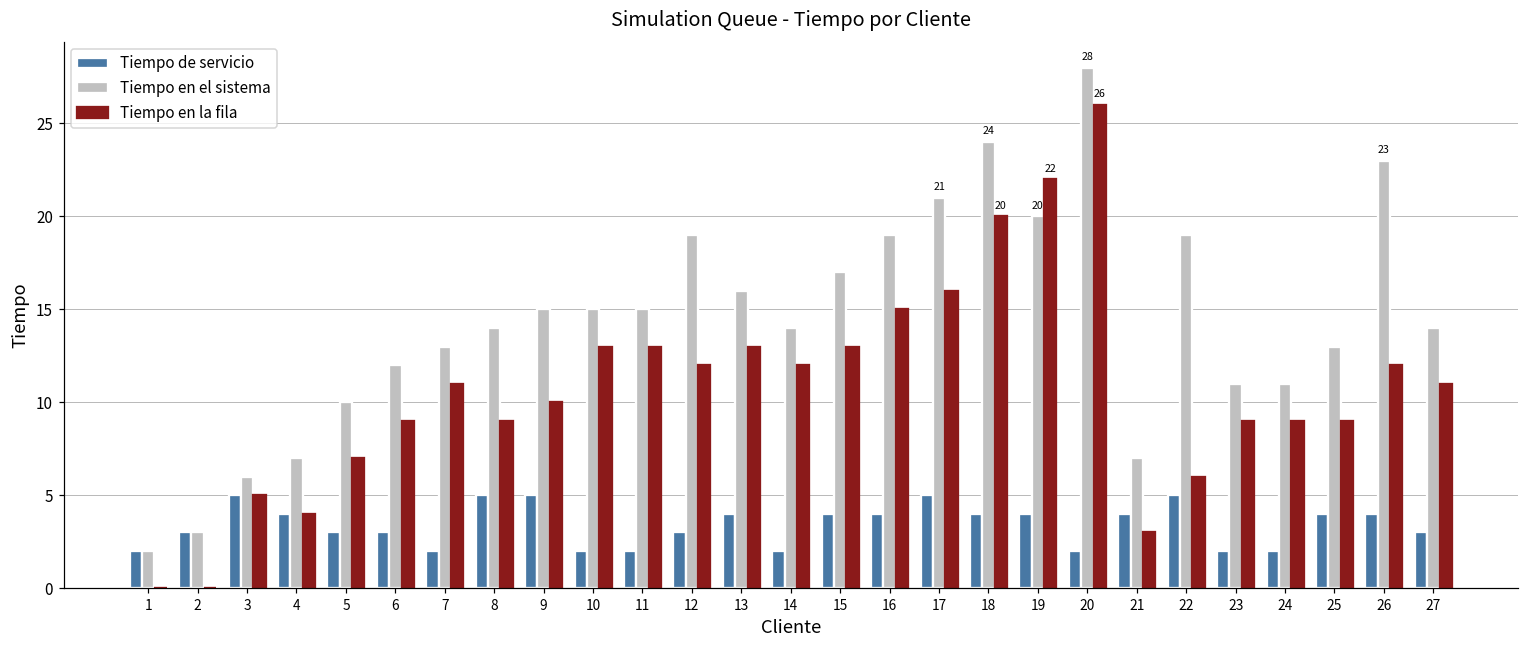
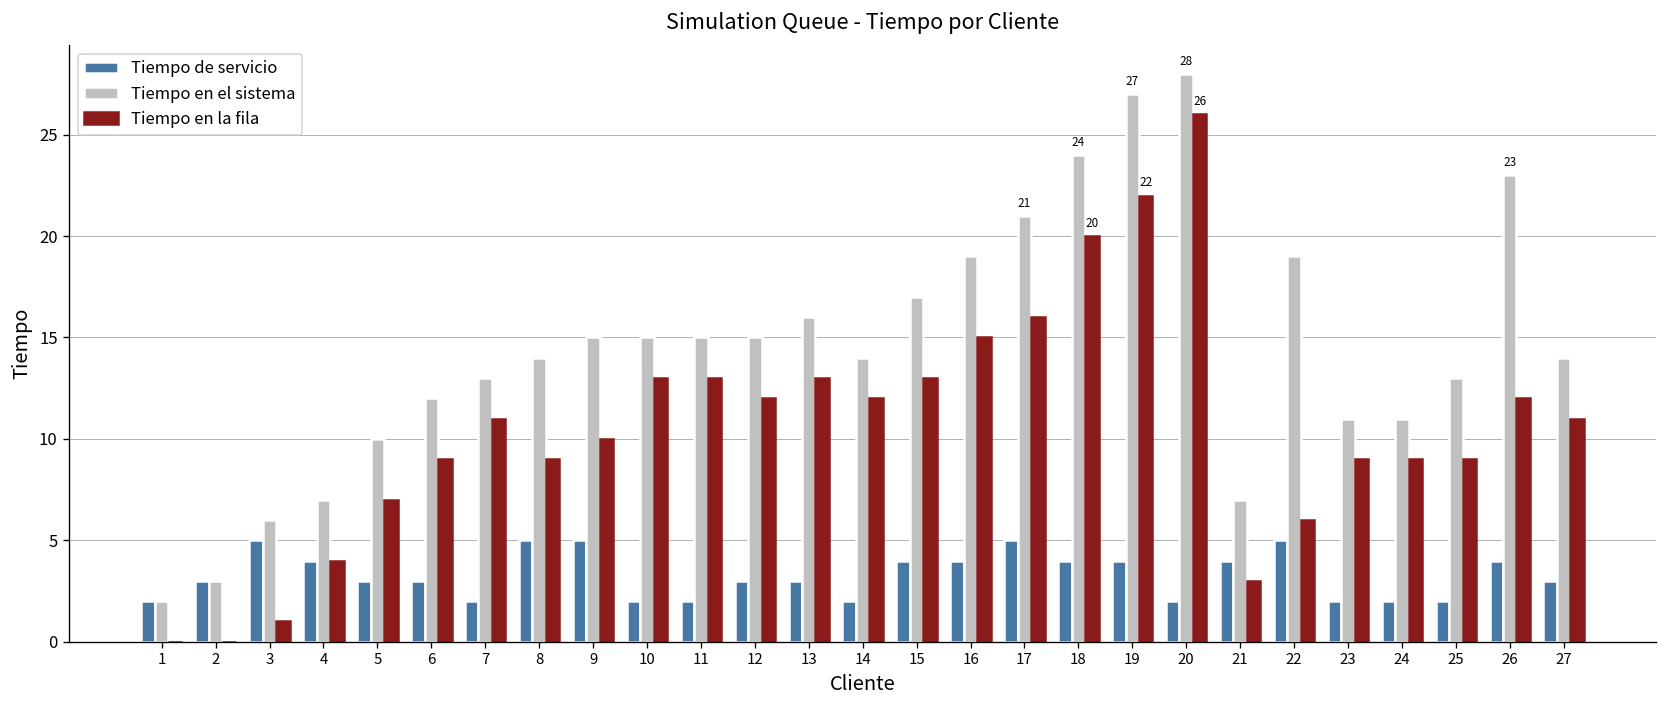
Tiempo en la fila, 3: 5 -> 1
Tiempo en el sistema, 12: 19 -> 15
Tiempo de servicio, 13: 4 -> 3
Tiempo en el sistema, 19: 20 -> 27
Tiempo de servicio, 25: 4 -> 2
